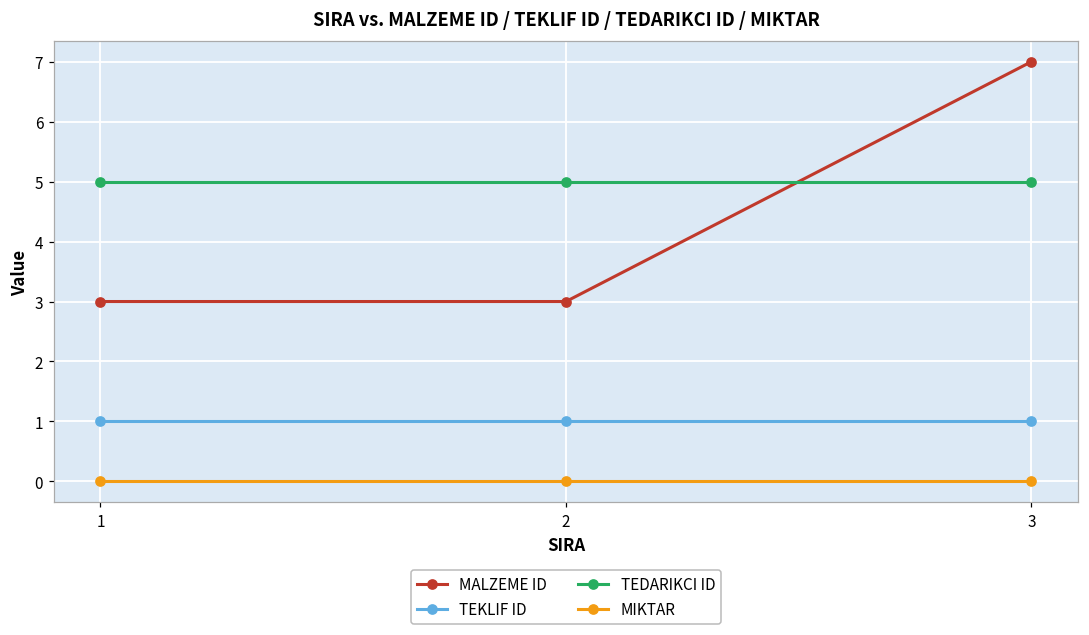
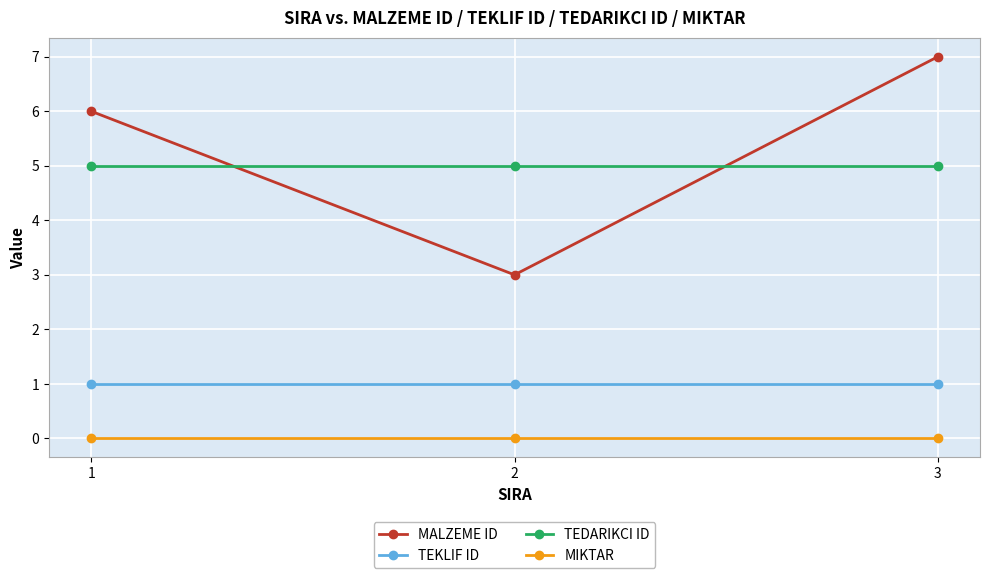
MALZEME ID, 1: 3 -> 6
